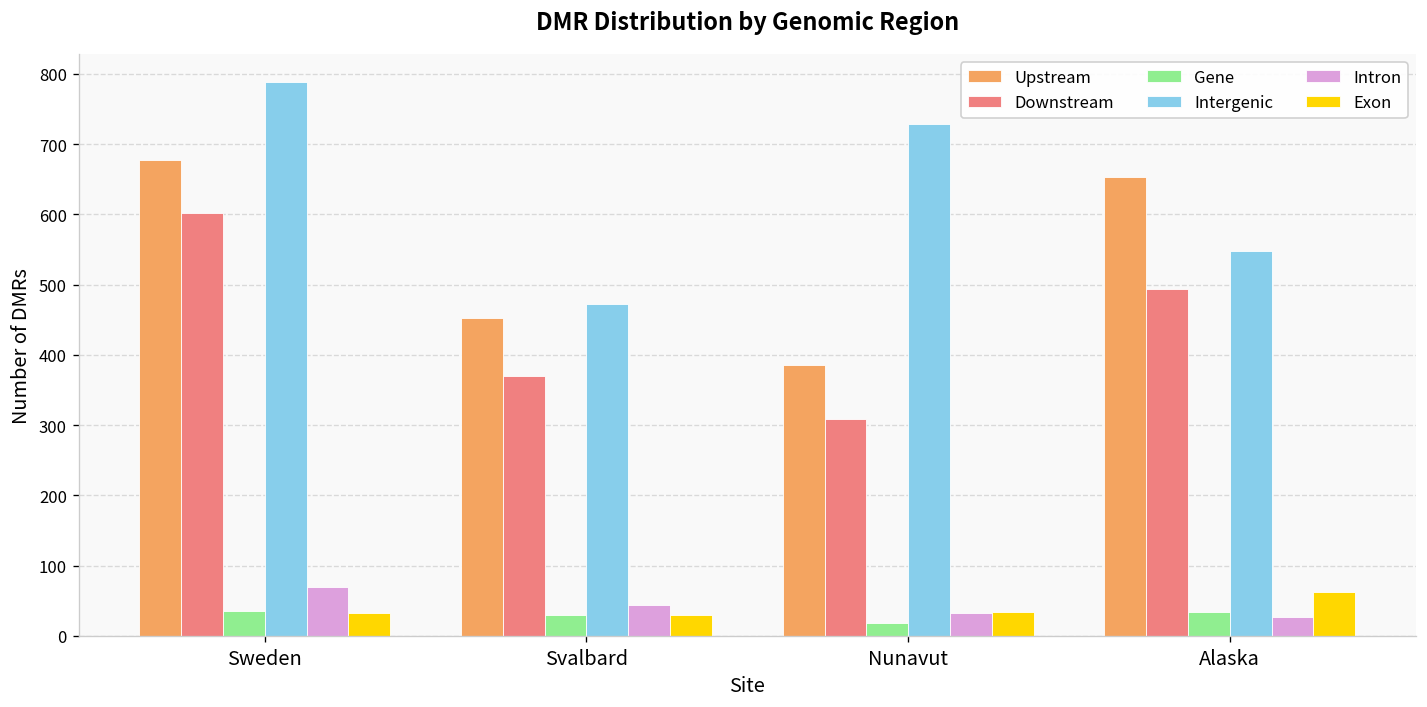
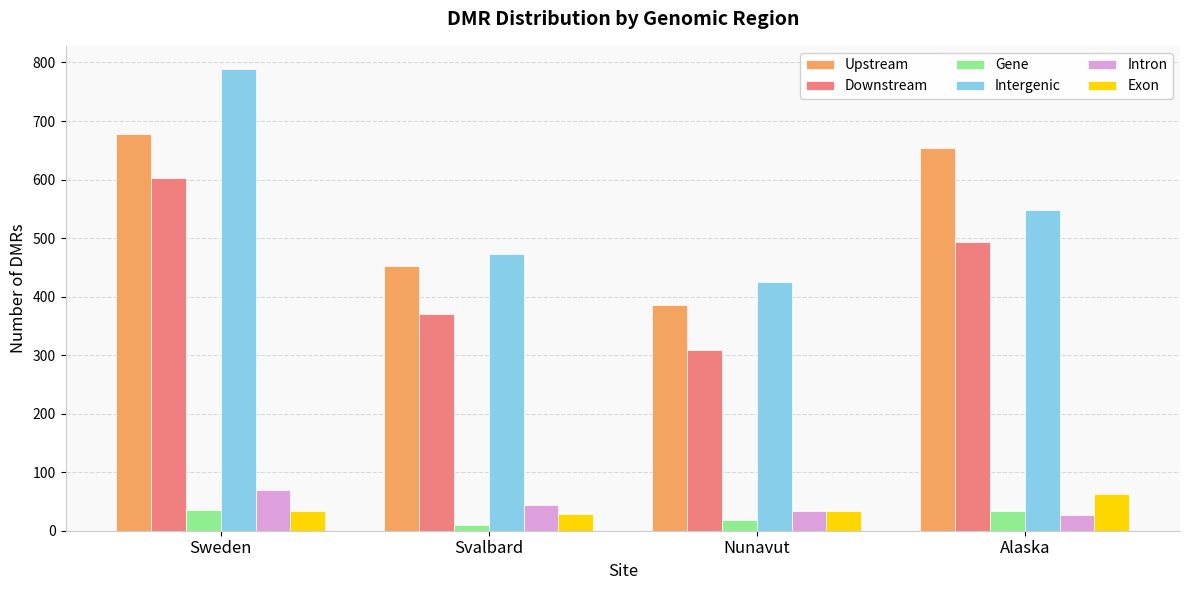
Gene, Svalbard: 30 -> 10
Intergenic, Nunavut: 730 -> 430
